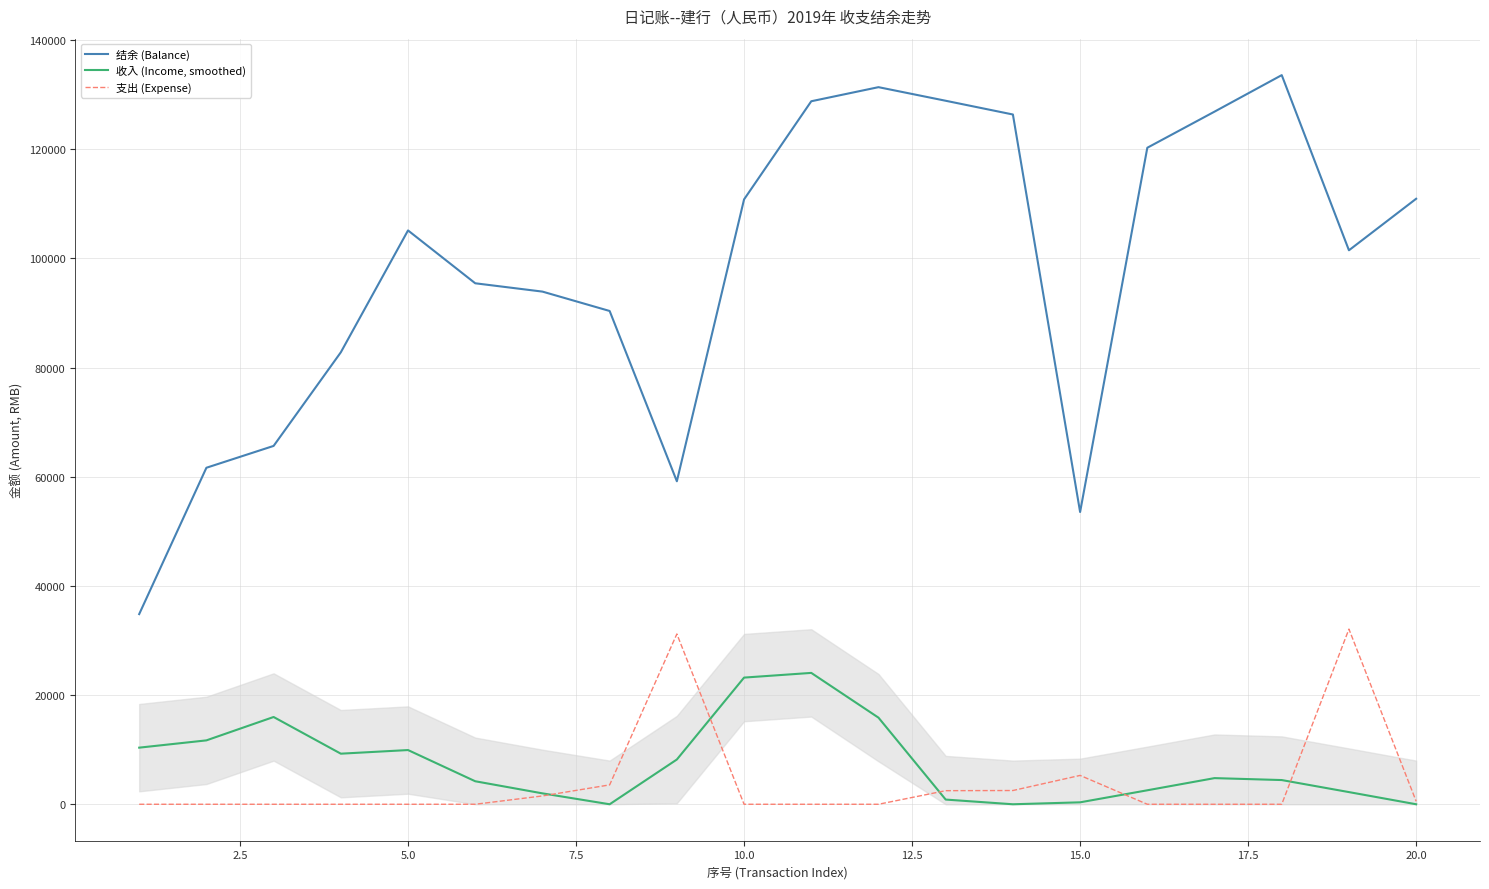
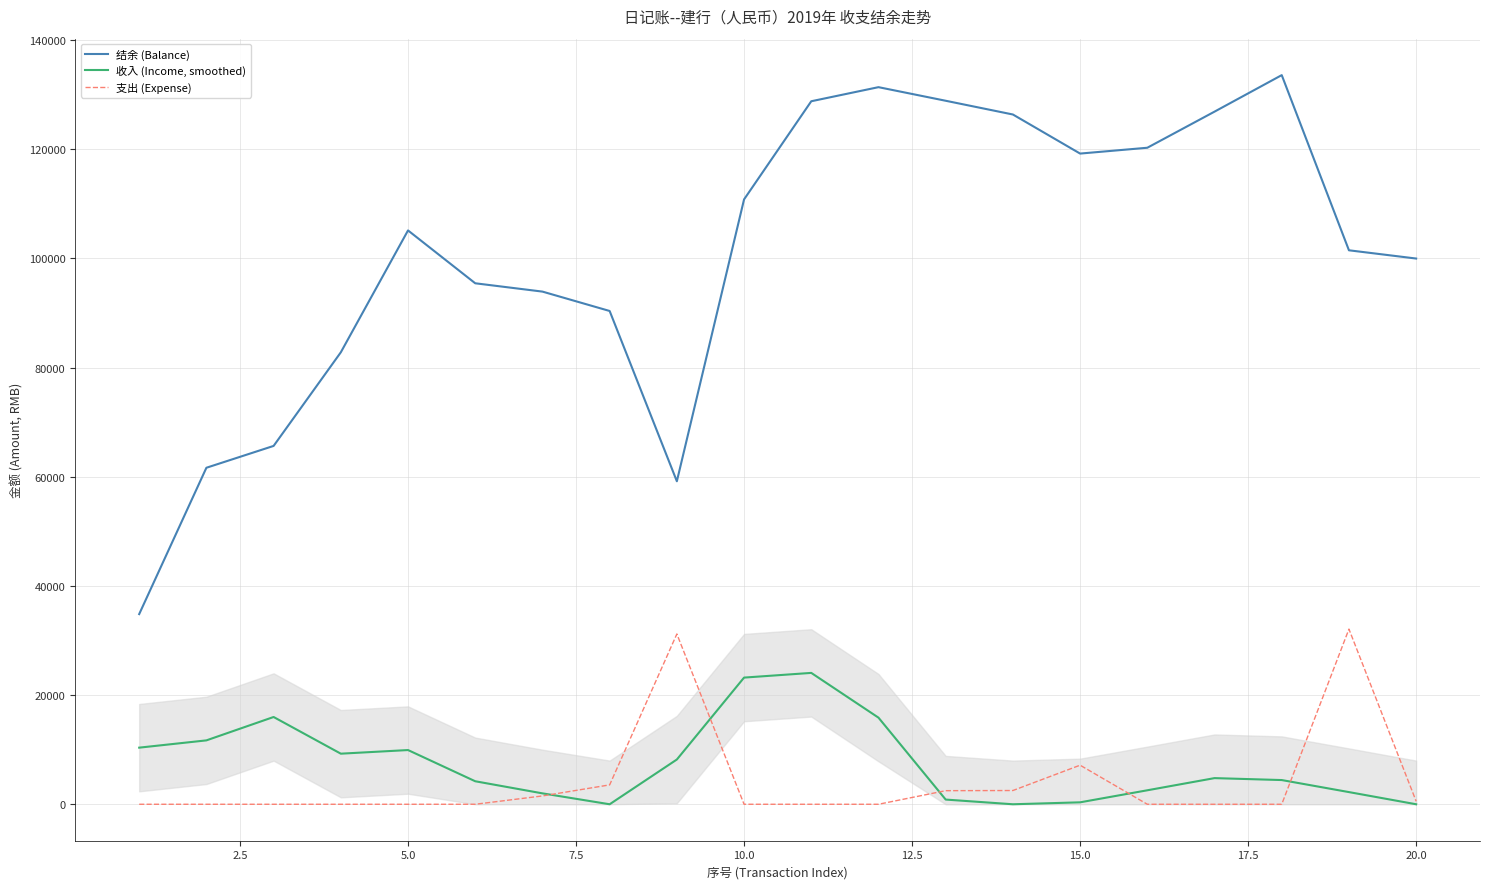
结余 (Balance), 15.0: 54000 -> 119000
支出 (Expense), 15.0: 5000 -> 7000
结余 (Balance), 20.0: 111000 -> 100000
